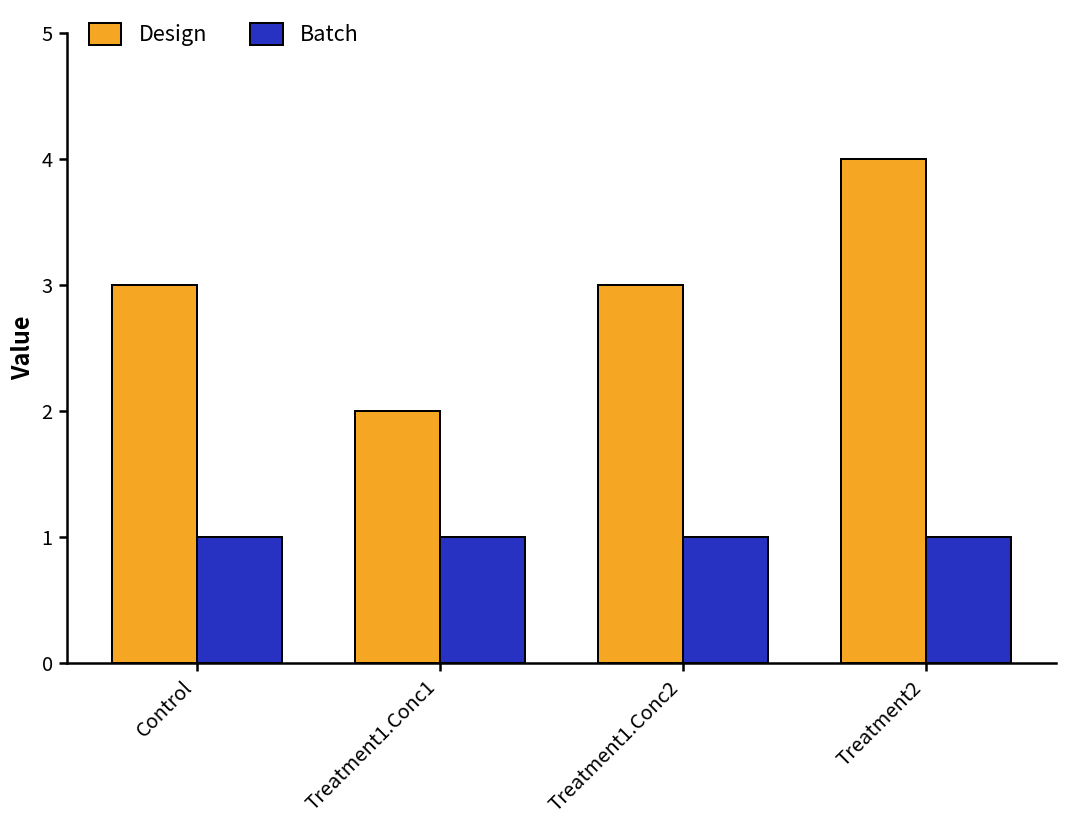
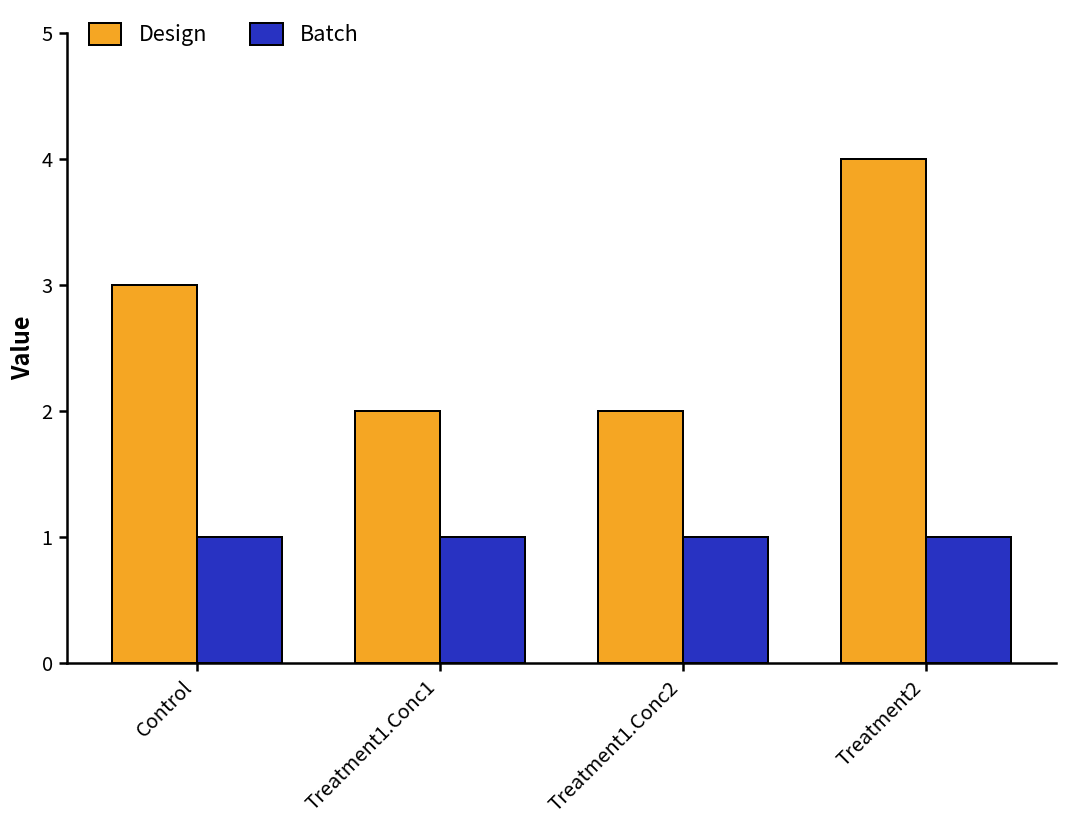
Design, Treatment1.Conc2: 3 -> 2
